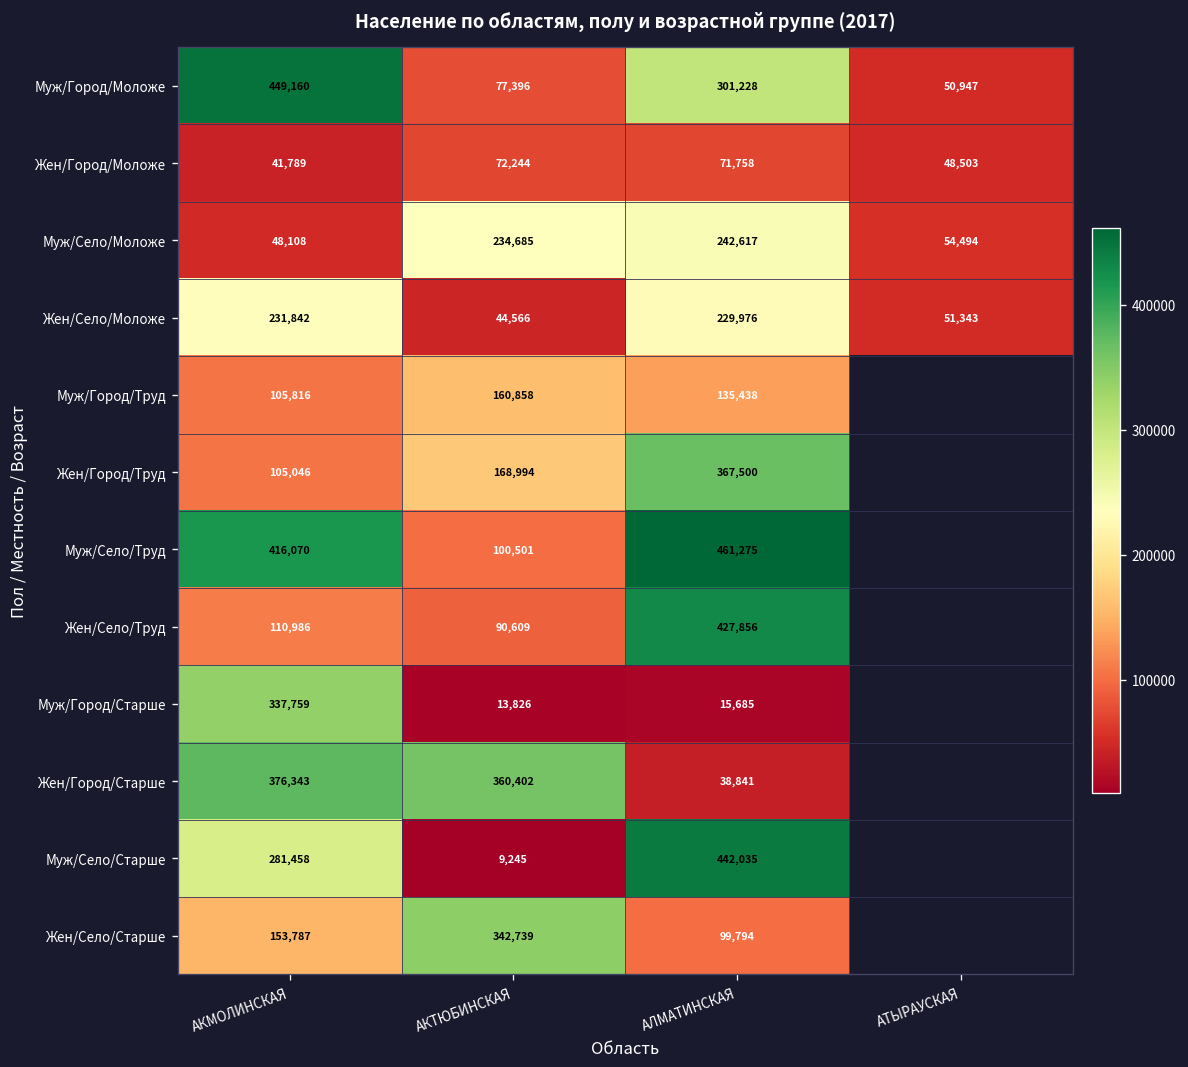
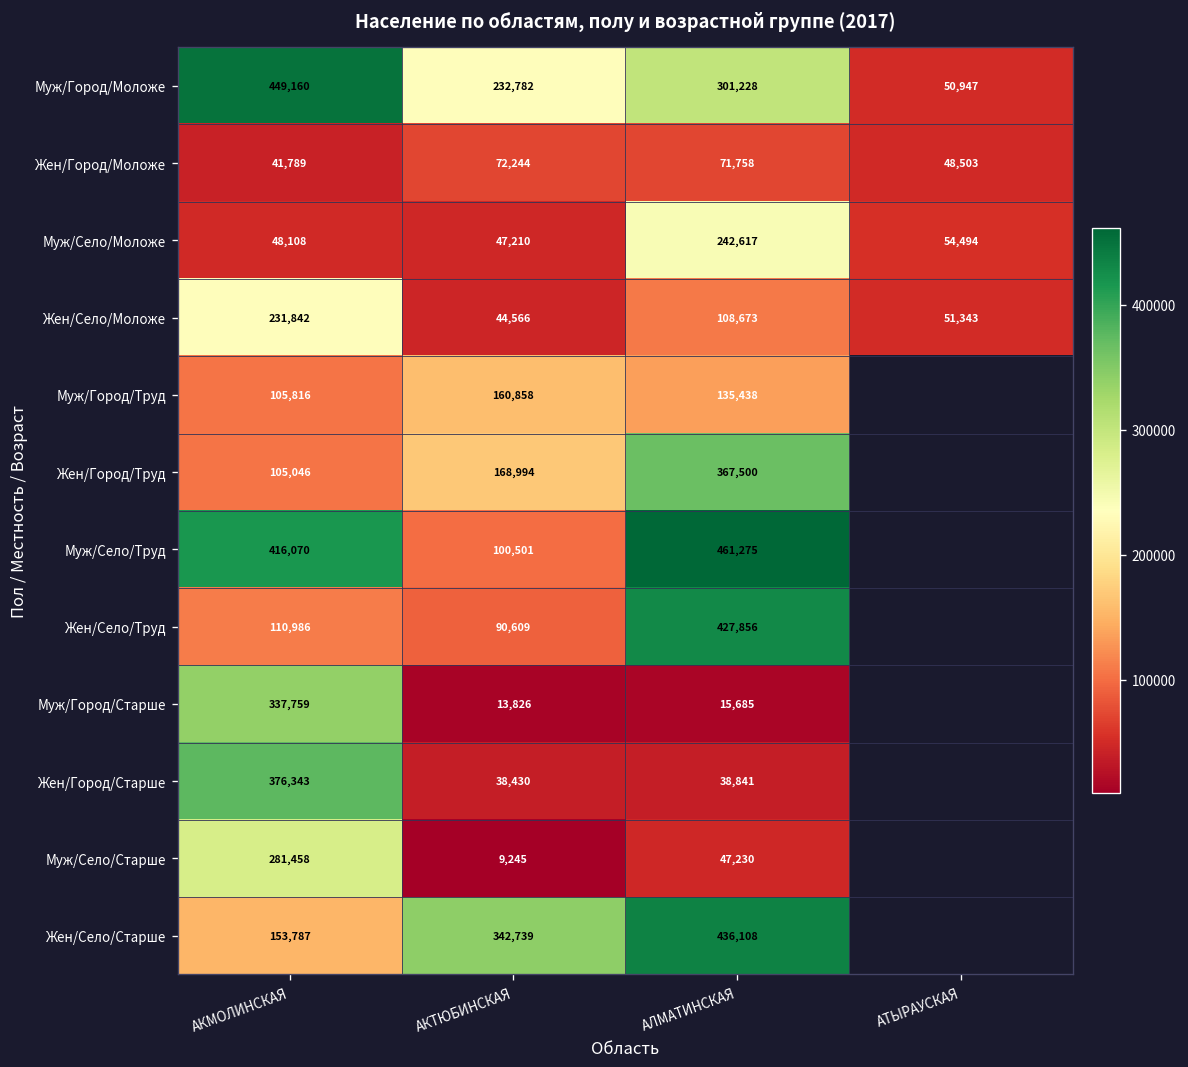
Муж/Город/Моложе, АКТЮБИНСКАЯ: 77,396 -> 232,782
Муж/Село/Моложе, АКТЮБИНСКАЯ: 234,685 -> 47,210
Жен/Село/Моложе, АЛМАТИНСКАЯ: 229,976 -> 108,673
Жен/Город/Старше, АКТЮБИНСКАЯ: 360,402 -> 38,430
Муж/Село/Старше, АЛМАТИНСКАЯ: 442,035 -> 47,230
Жен/Село/Старше, АЛМАТИНСКАЯ: 99,794 -> 436,108
